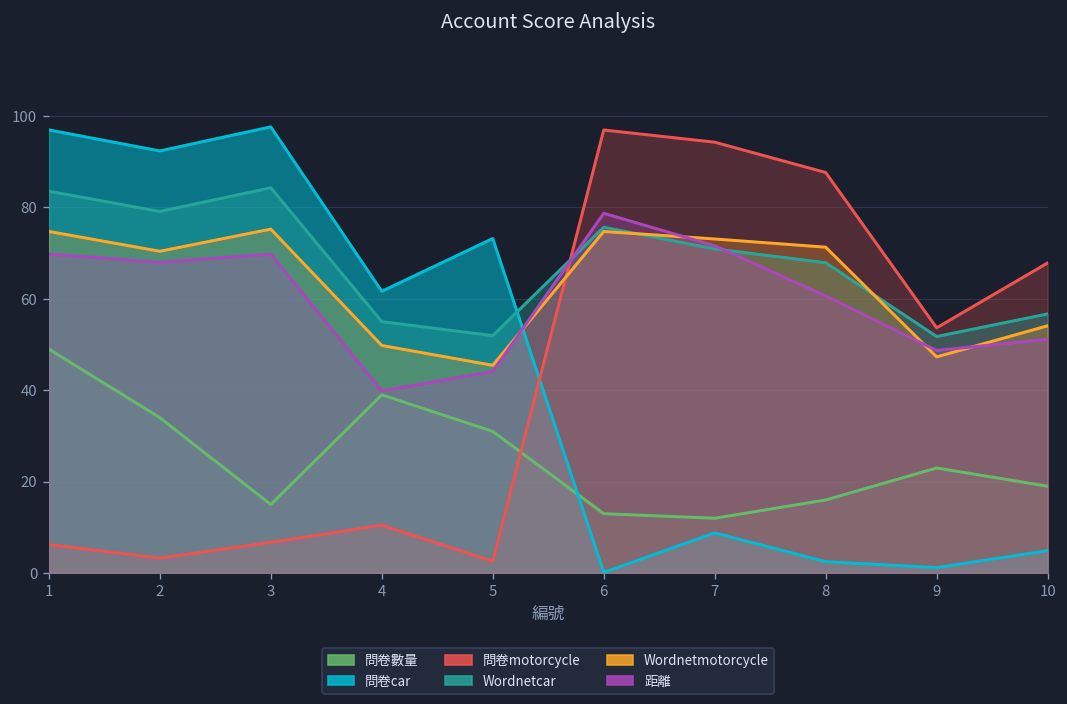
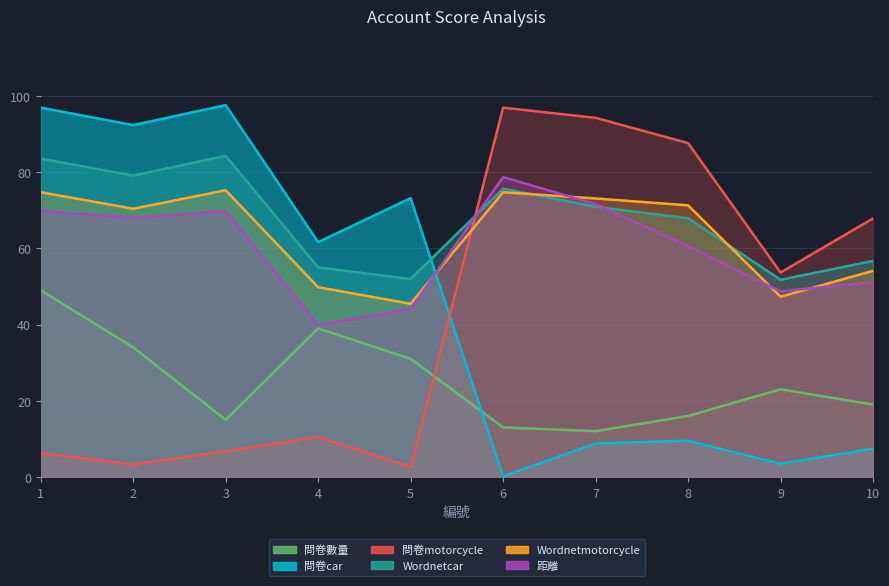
問卷car, 8: 3 -> 10
問卷car, 9: 1 -> 3
問卷car, 10: 5 -> 7
